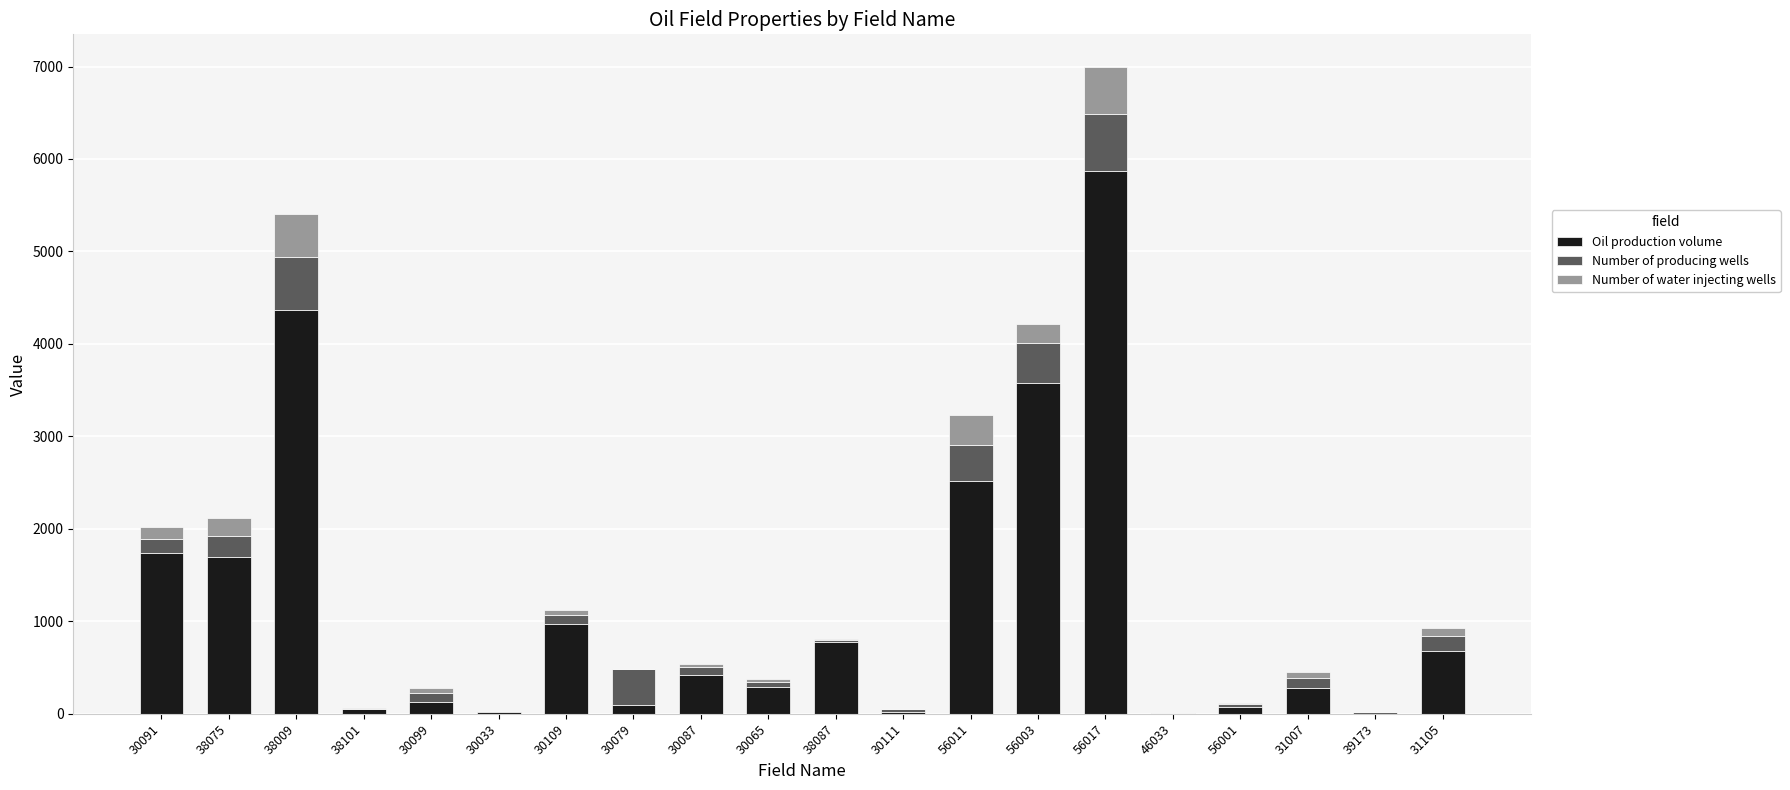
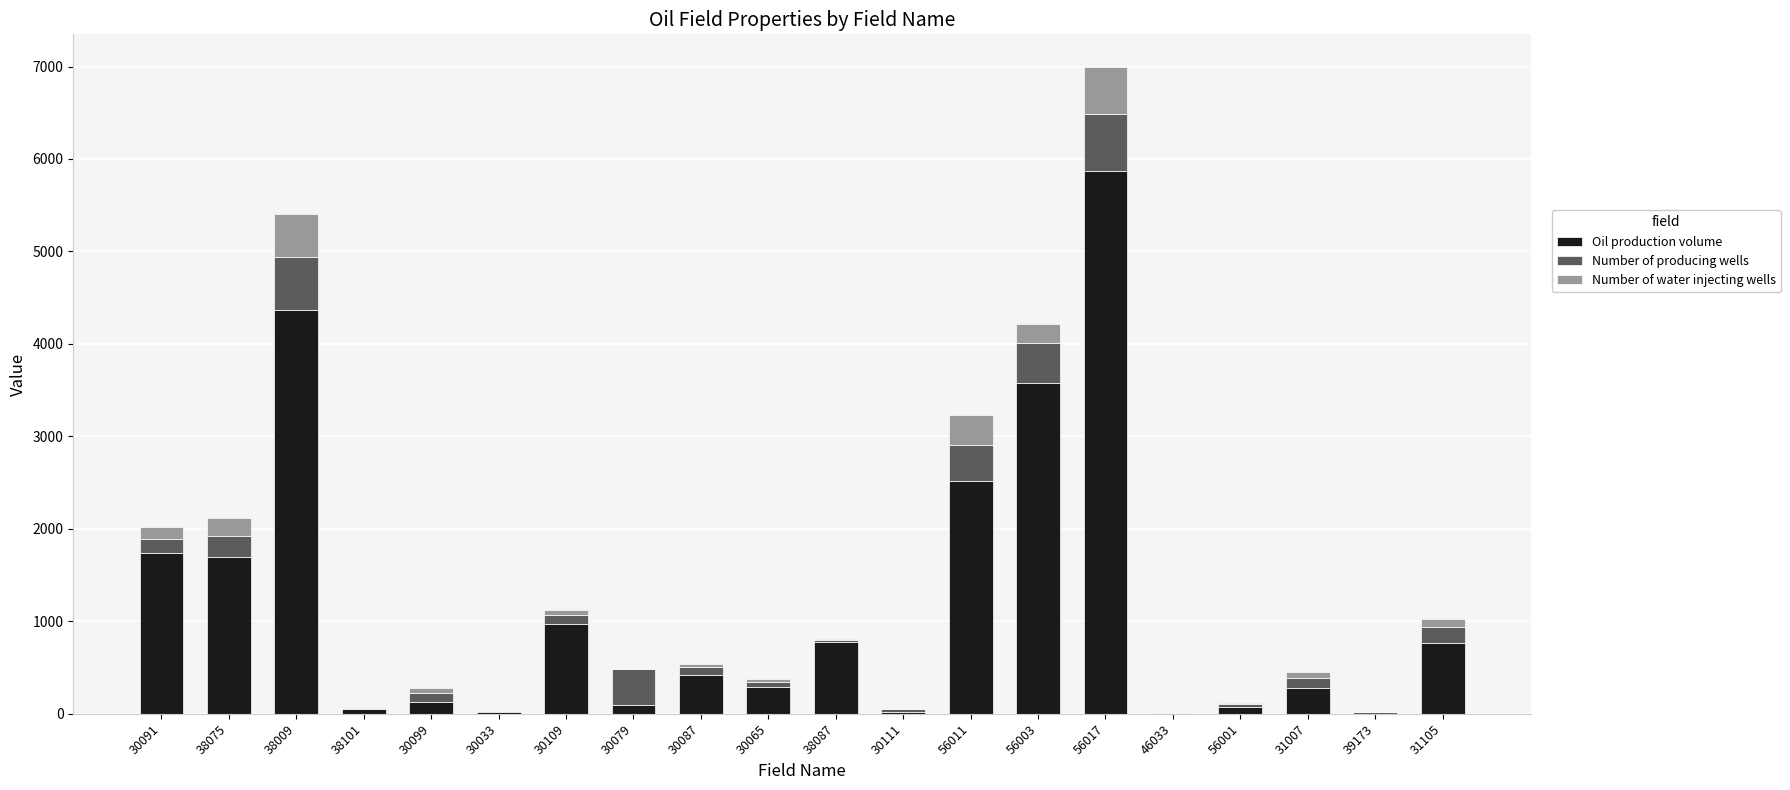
Oil production volume, 31105: 700 -> 800
